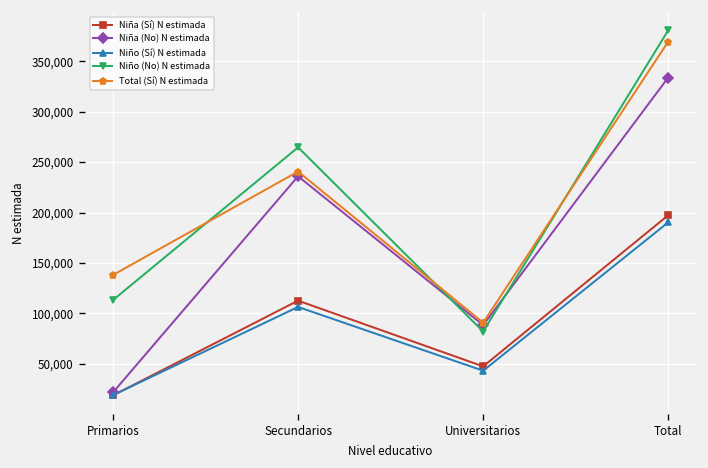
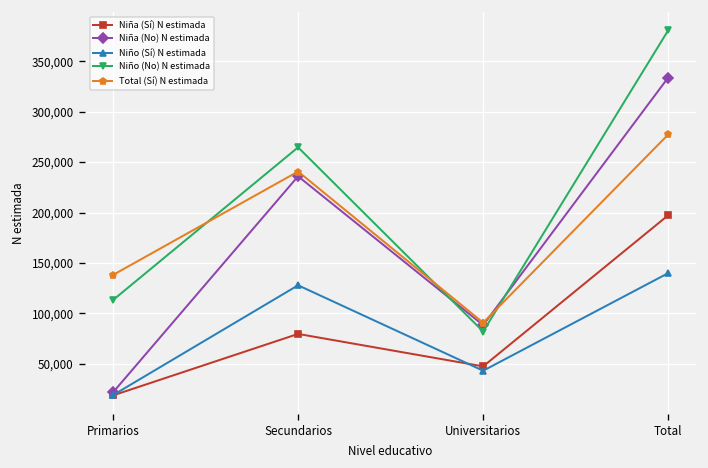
Niña (Sí) N estimada, Secundarios: 110,000 -> 80,000
Niño (Sí) N estimada, Secundarios: 110,000 -> 130,000
Niño (Sí) N estimada, Total: 190,000 -> 140,000
Total (Sí) N estimada, Total: 370,000 -> 280,000
